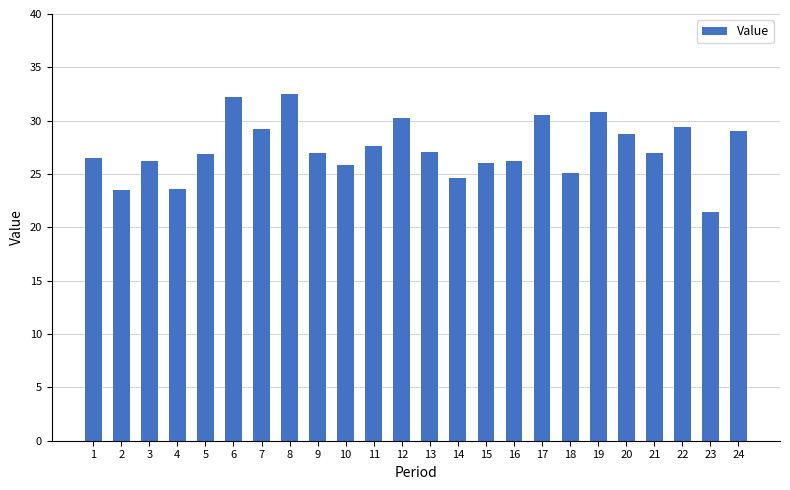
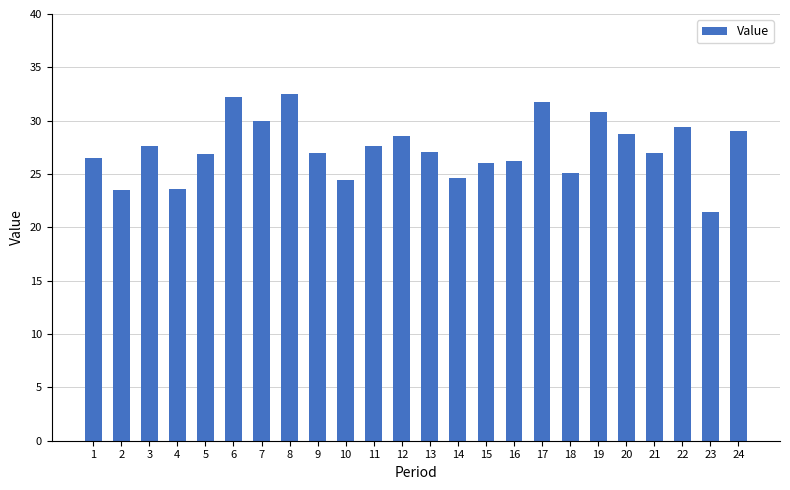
3: 26.2 -> 27.6
7: 29.2 -> 30.0
10: 25.9 -> 24.4
12: 30.2 -> 28.6
17: 30.5 -> 31.8
